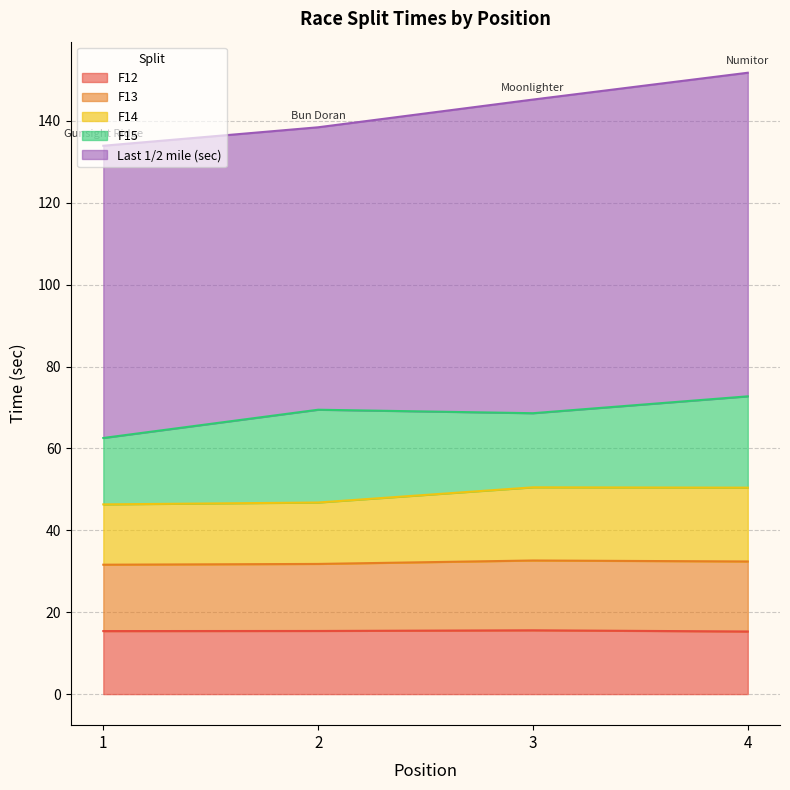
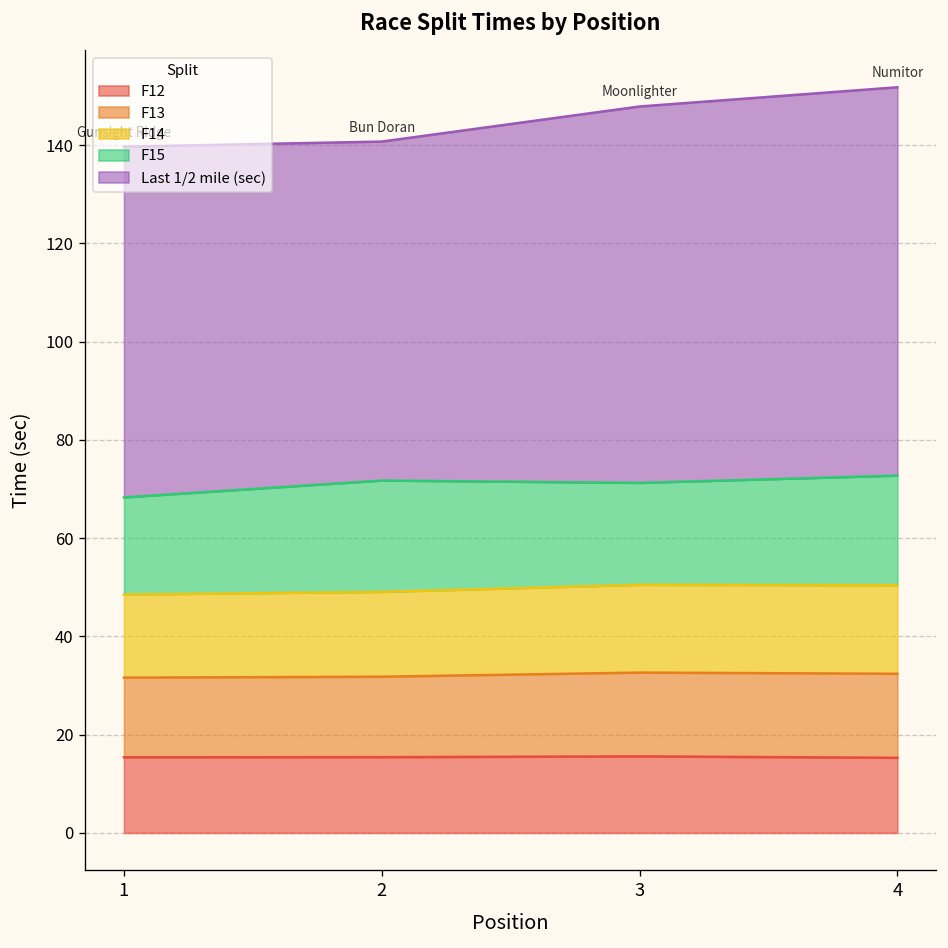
F14, 1: 15 -> 17
F15, 1: 16 -> 20
F14, 2: 15 -> 17
F15, 3: 18 -> 21
